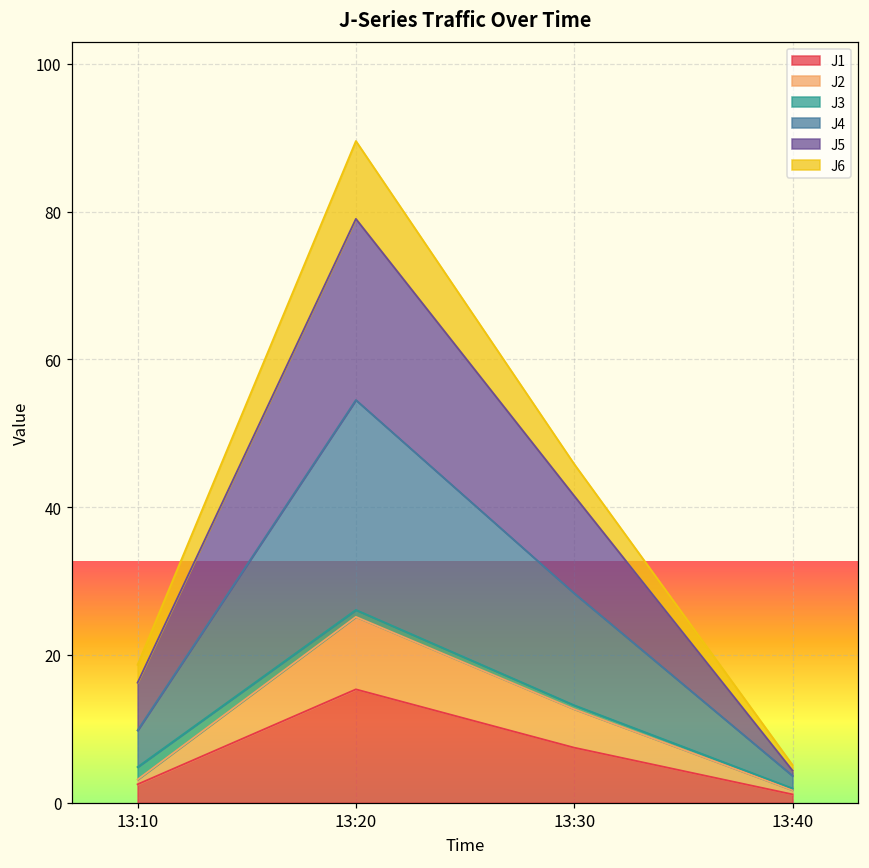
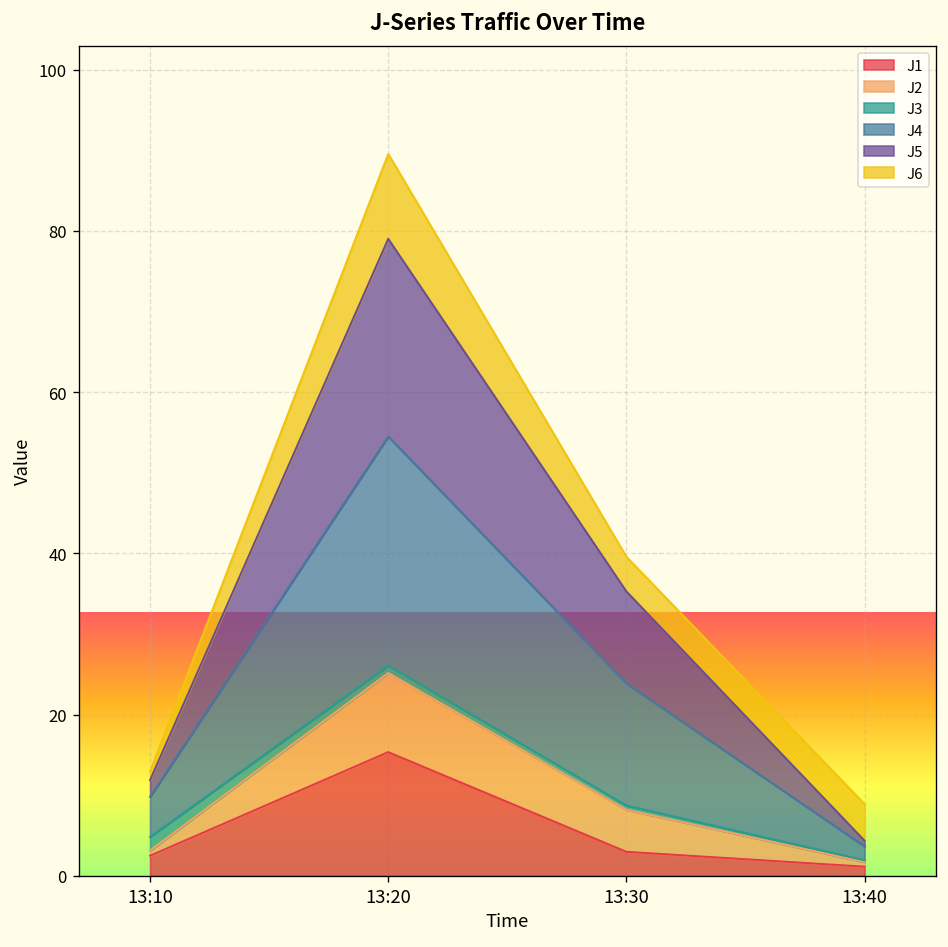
J5, 13:10: 6 -> 2
J6, 13:10: 2 -> 1
J1, 13:30: 7 -> 3
J5, 13:30: 13 -> 11
J6, 13:40: 1 -> 5
